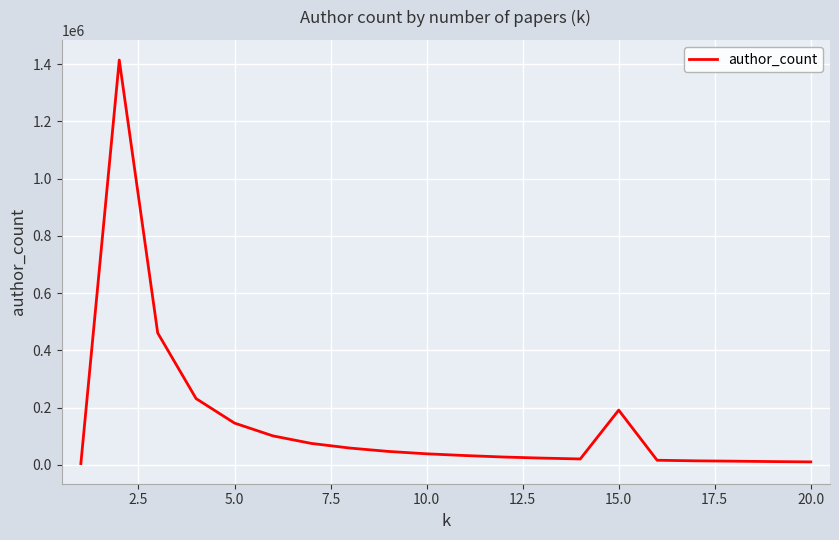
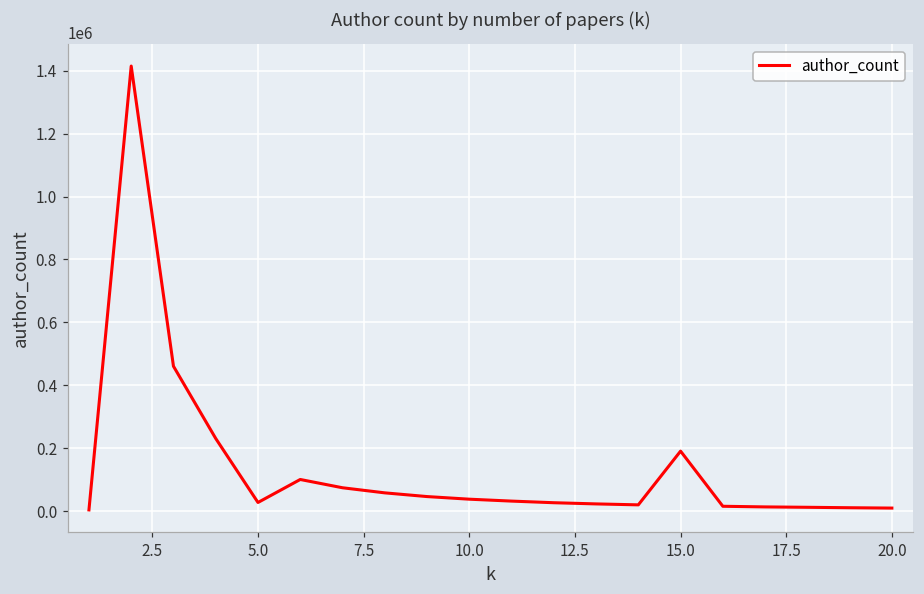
5.0: 150000 -> 30000
